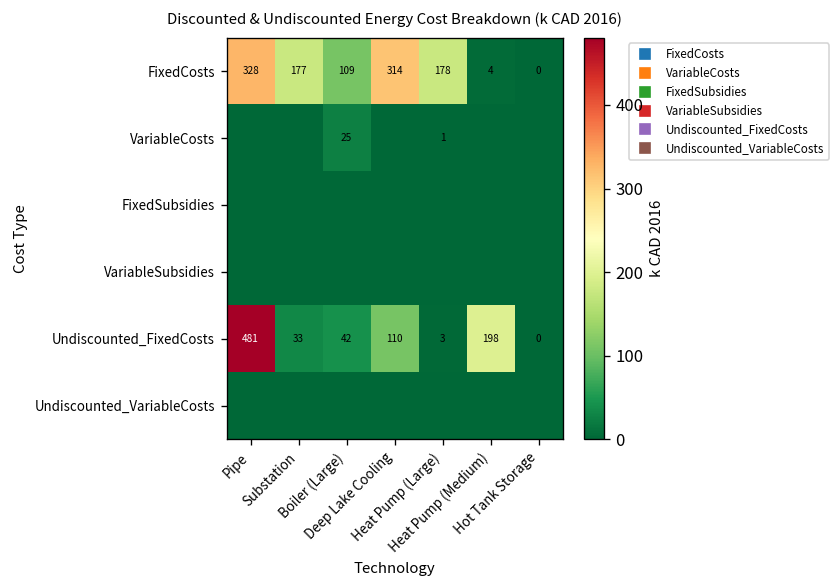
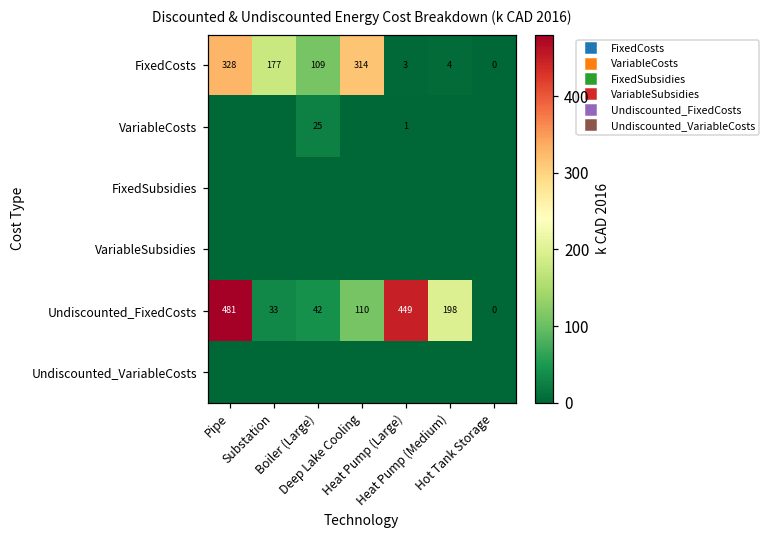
FixedCosts, Heat Pump (Large): 178 -> 3
Undiscounted_FixedCosts, Heat Pump (Large): 3 -> 449
